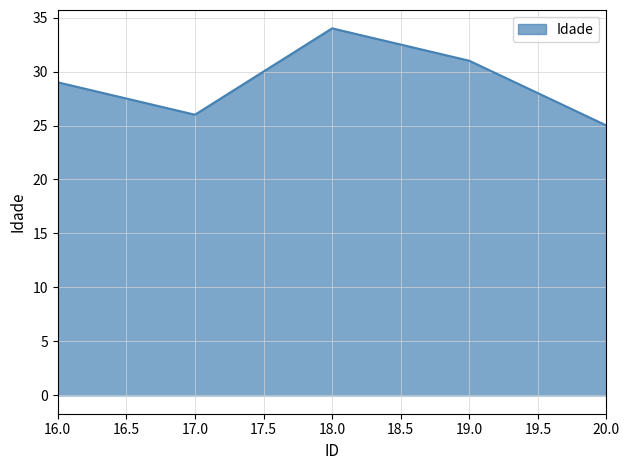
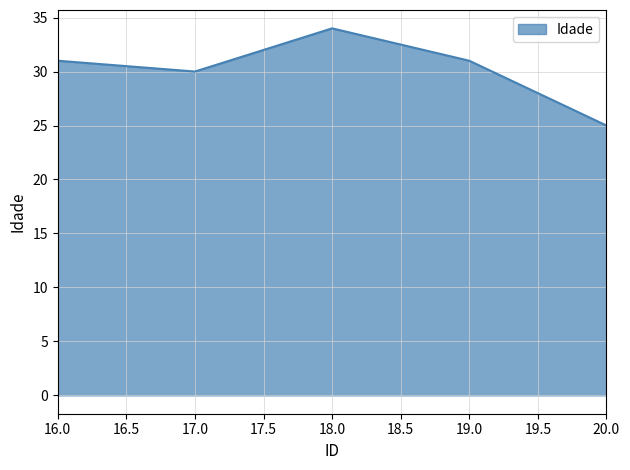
16.0: 29 -> 31
17.0: 26 -> 30
